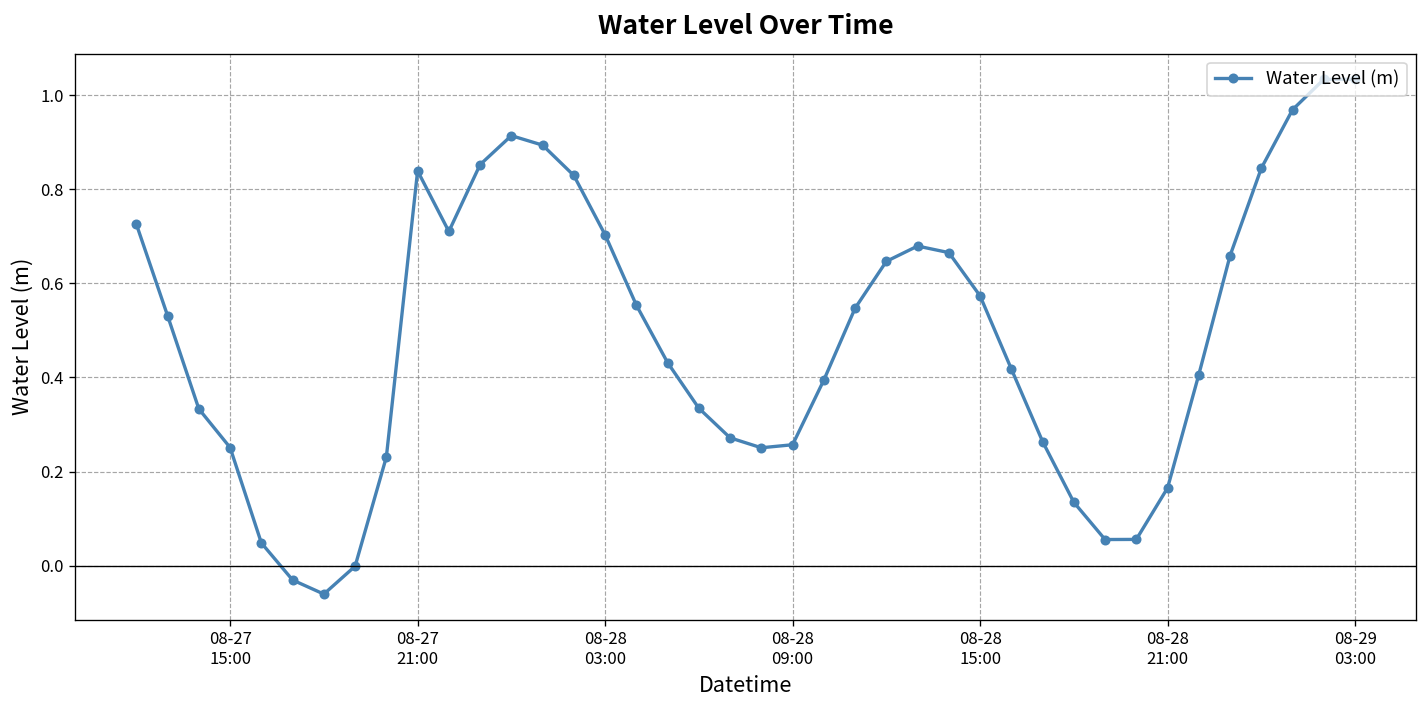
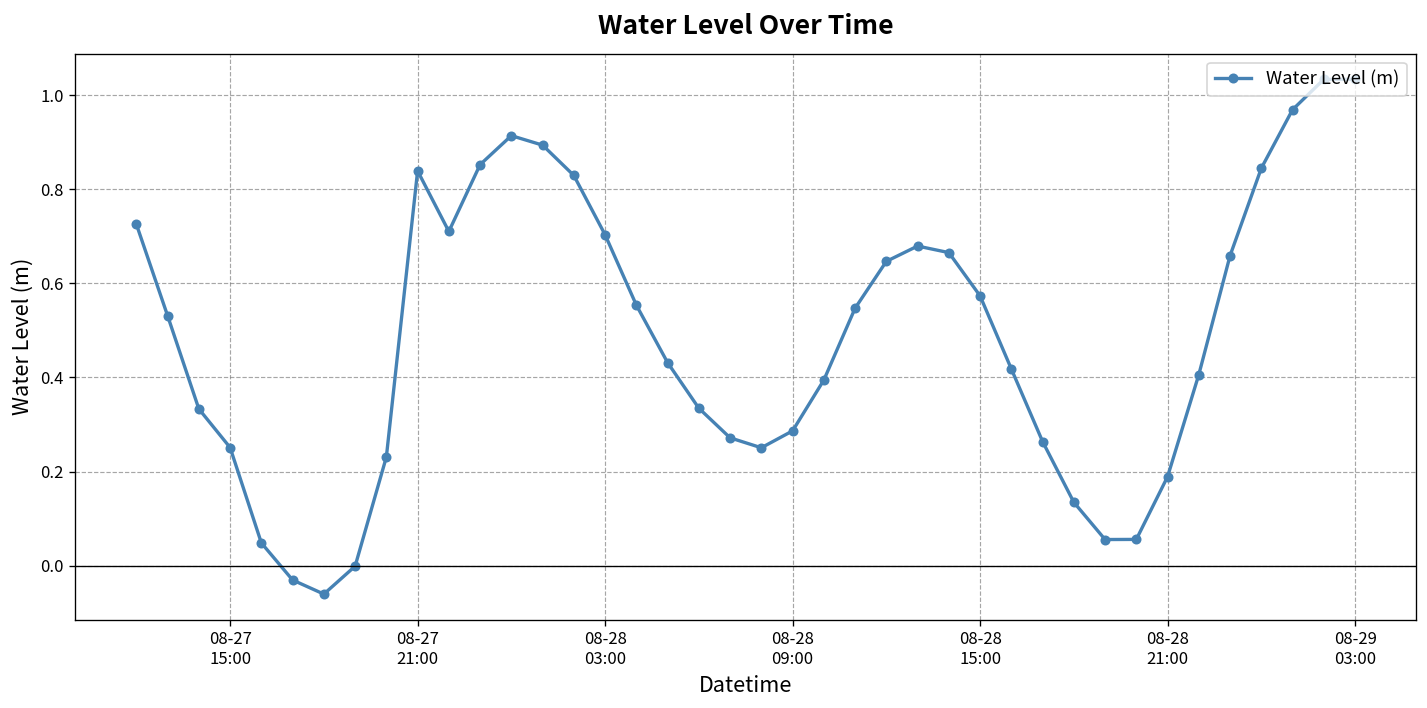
08-28 09:00: 0.26 -> 0.29
08-28 21:00: 0.17 -> 0.19
